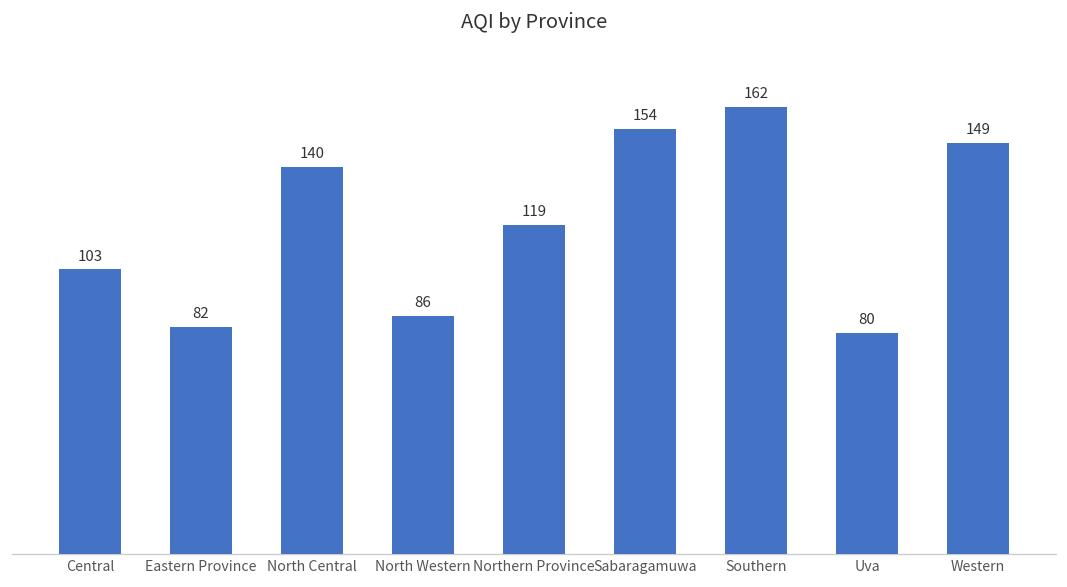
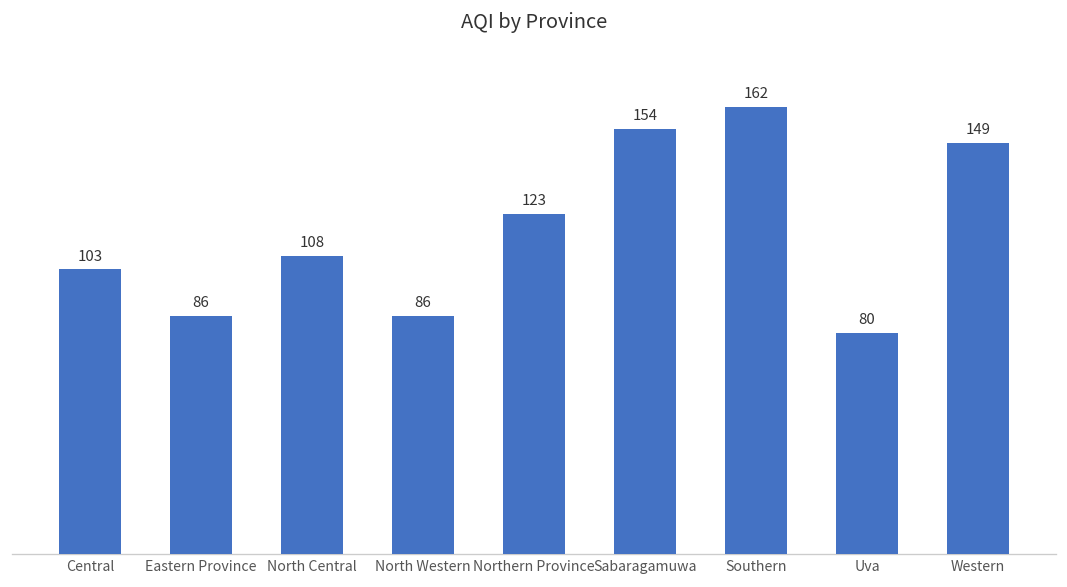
Eastern Province: 82 -> 86
North Central: 140 -> 108
Northern Province: 119 -> 123
